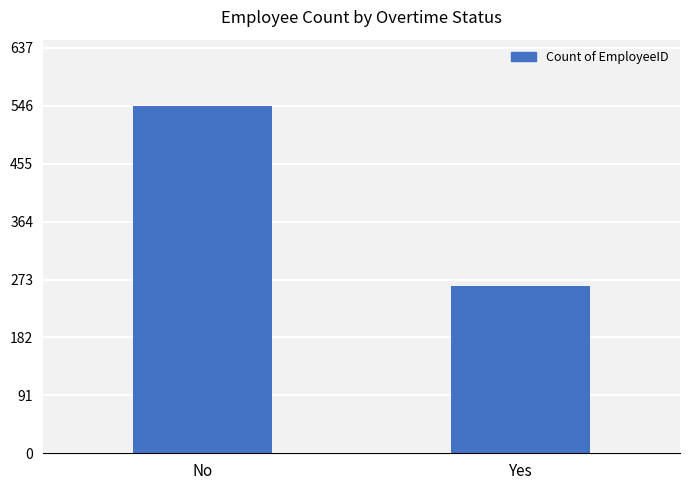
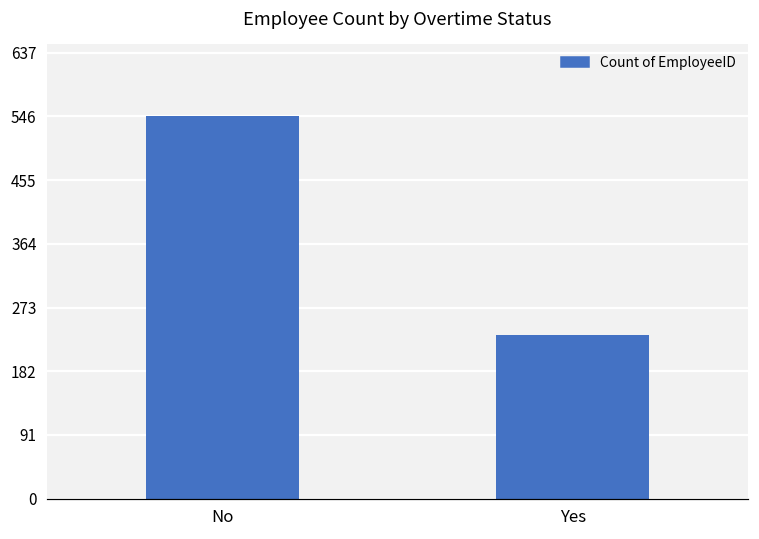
Yes: 260 -> 230
